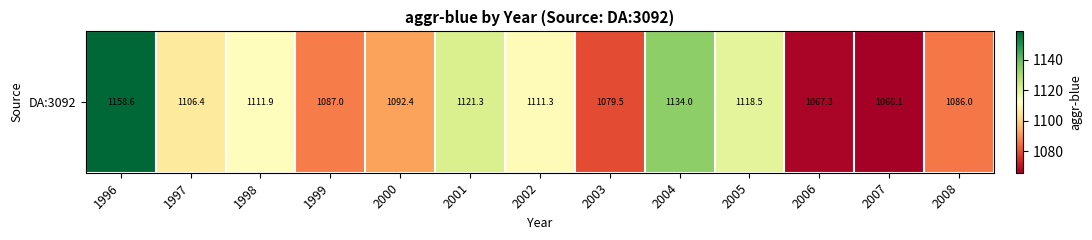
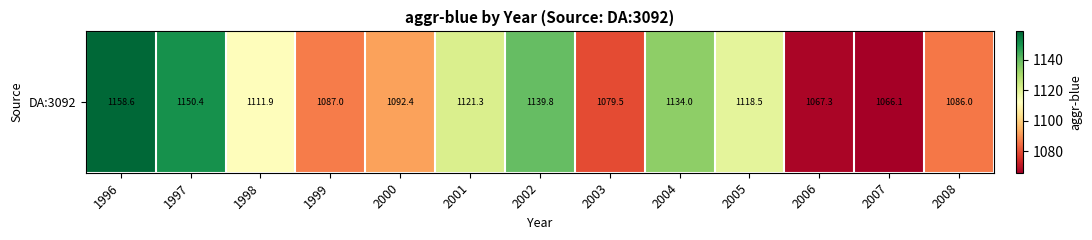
DA:3092, 1997: 1106.4 -> 1150.4
DA:3092, 2002: 1111.3 -> 1139.8
